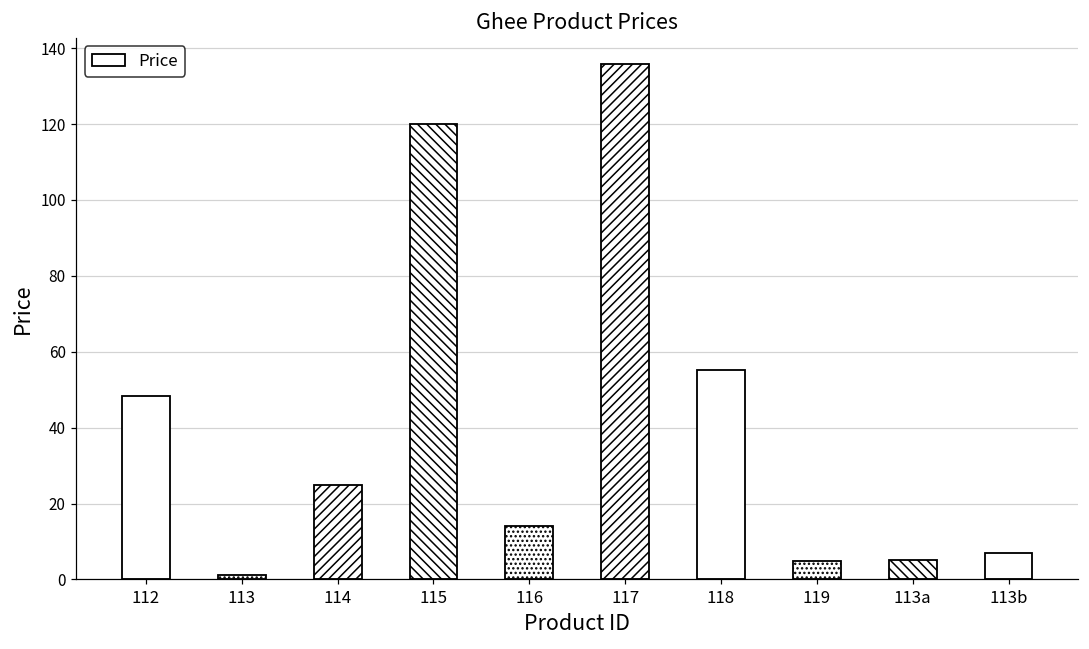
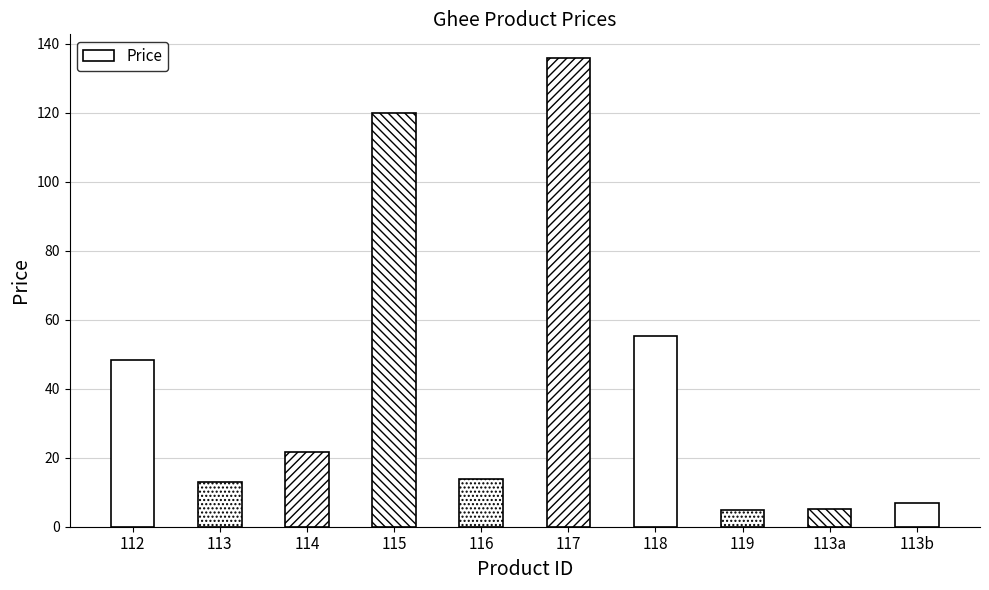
113: 1 -> 13
114: 25 -> 22
